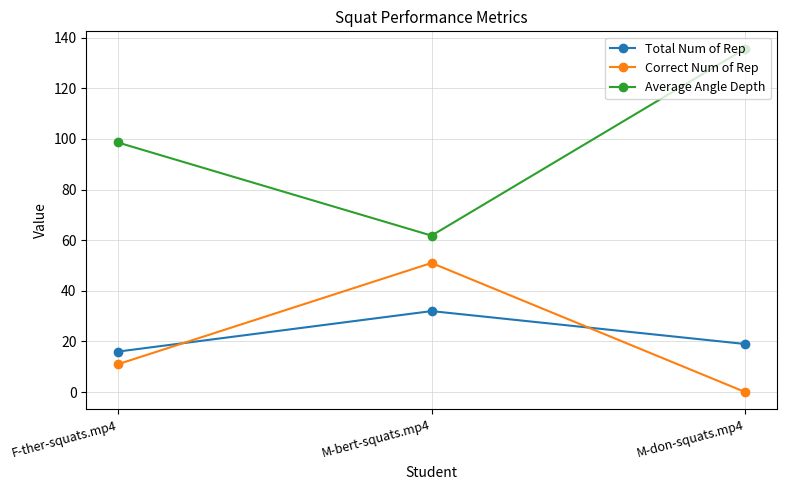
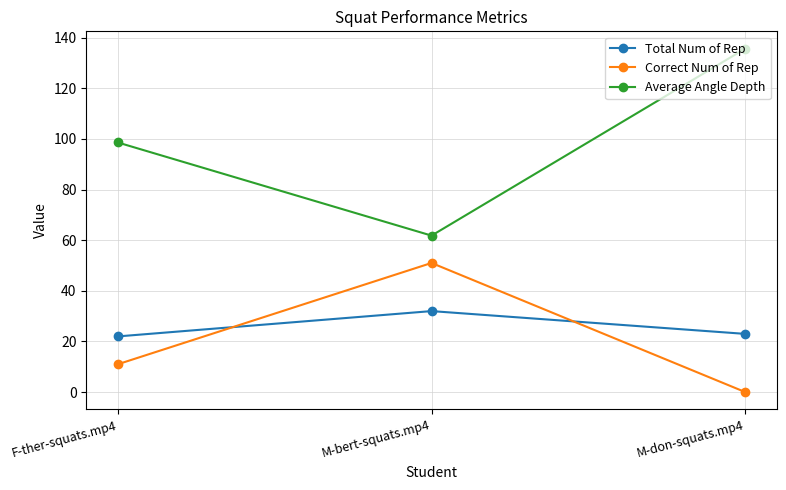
Total Num of Rep, F-ther-squats.mp4: 16 -> 22
Total Num of Rep, M-don-squats.mp4: 19 -> 23
